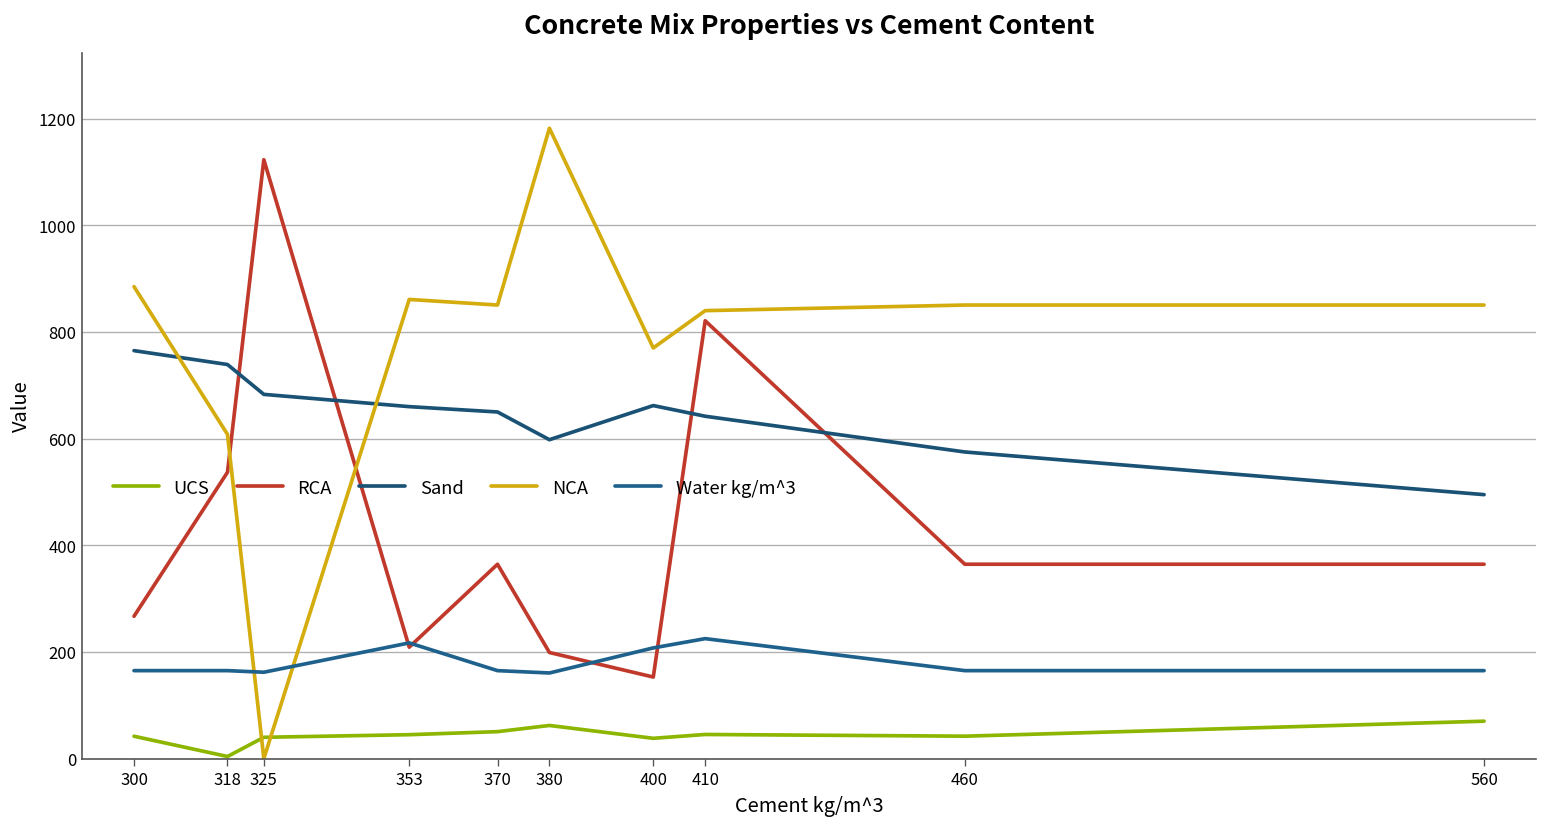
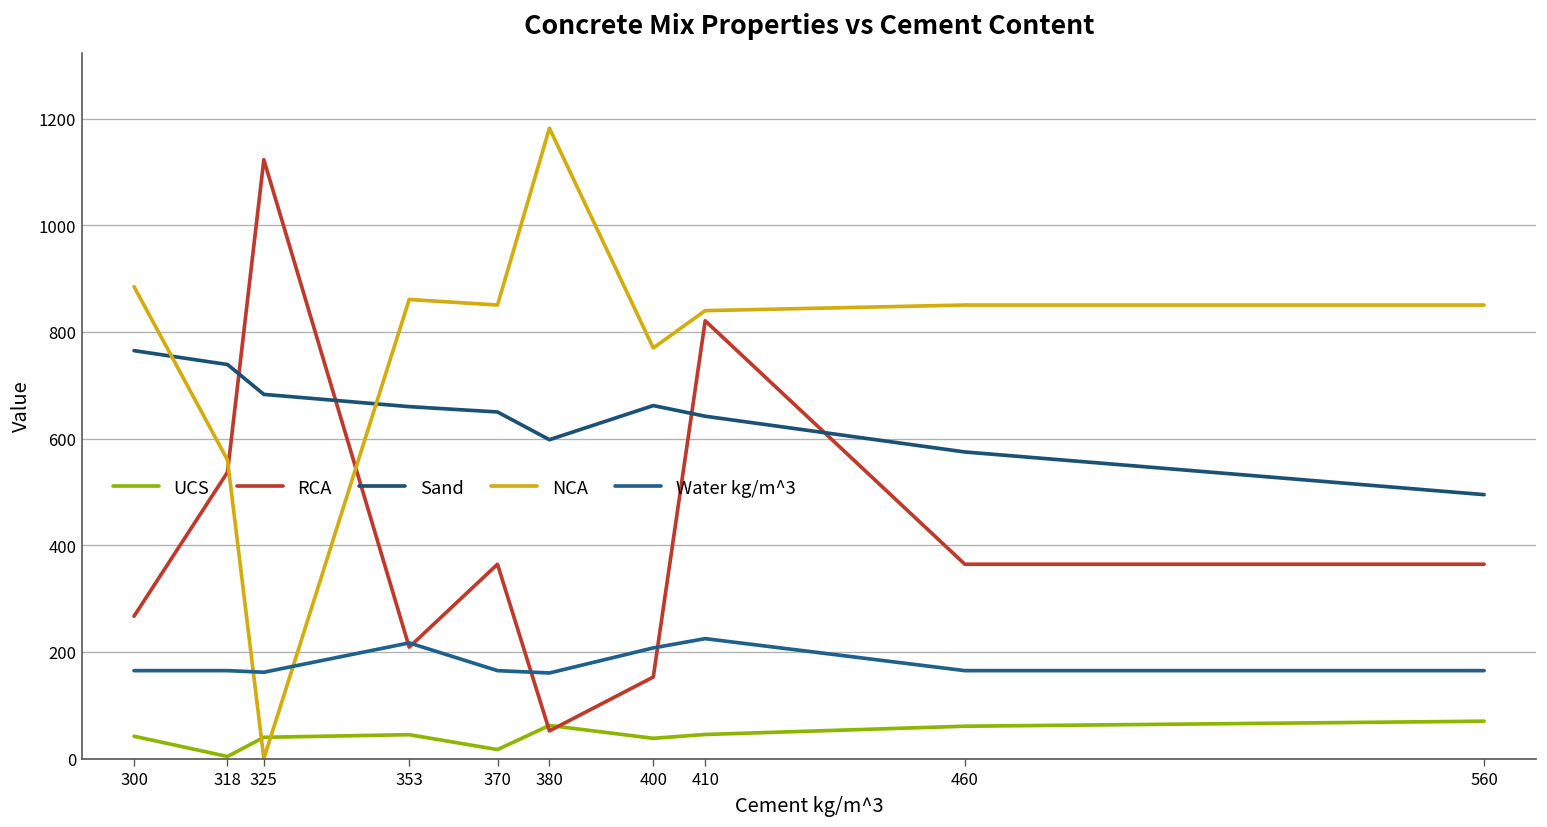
NCA, 318: 610 -> 560
UCS, 370: 50 -> 20
RCA, 380: 200 -> 50
UCS, 460: 40 -> 60
